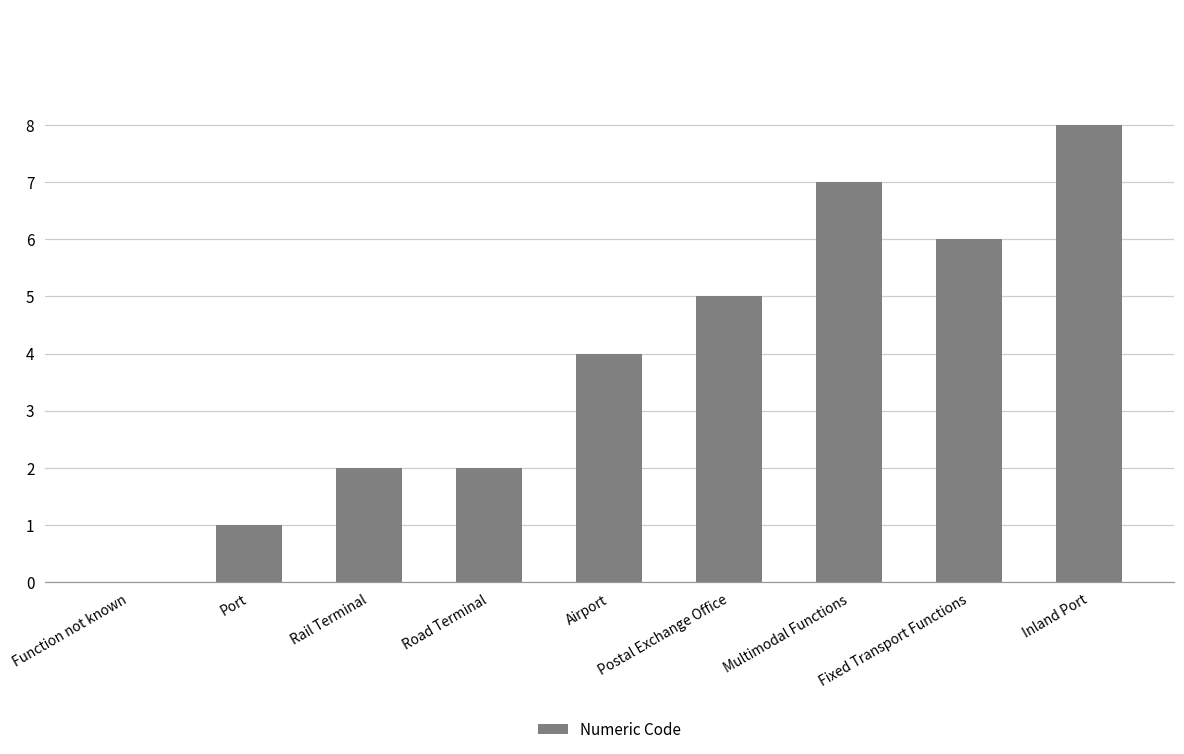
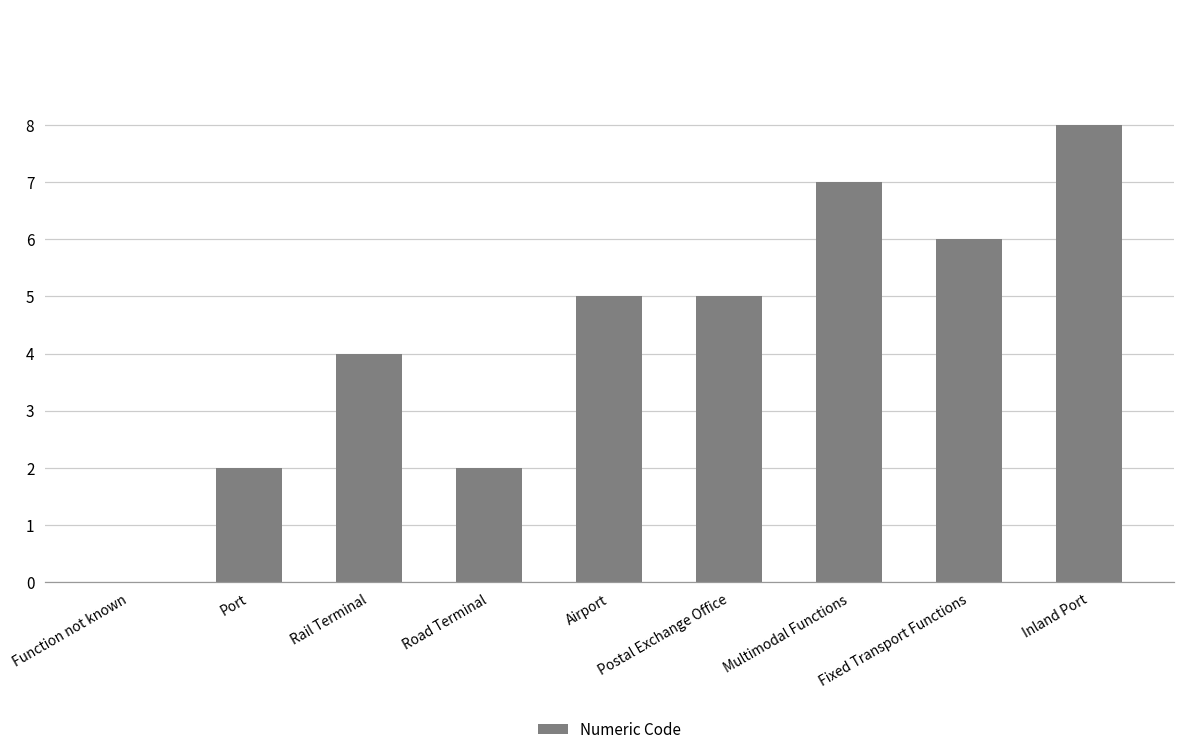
Port: 1 -> 2
Rail Terminal: 2 -> 4
Airport: 4 -> 5
